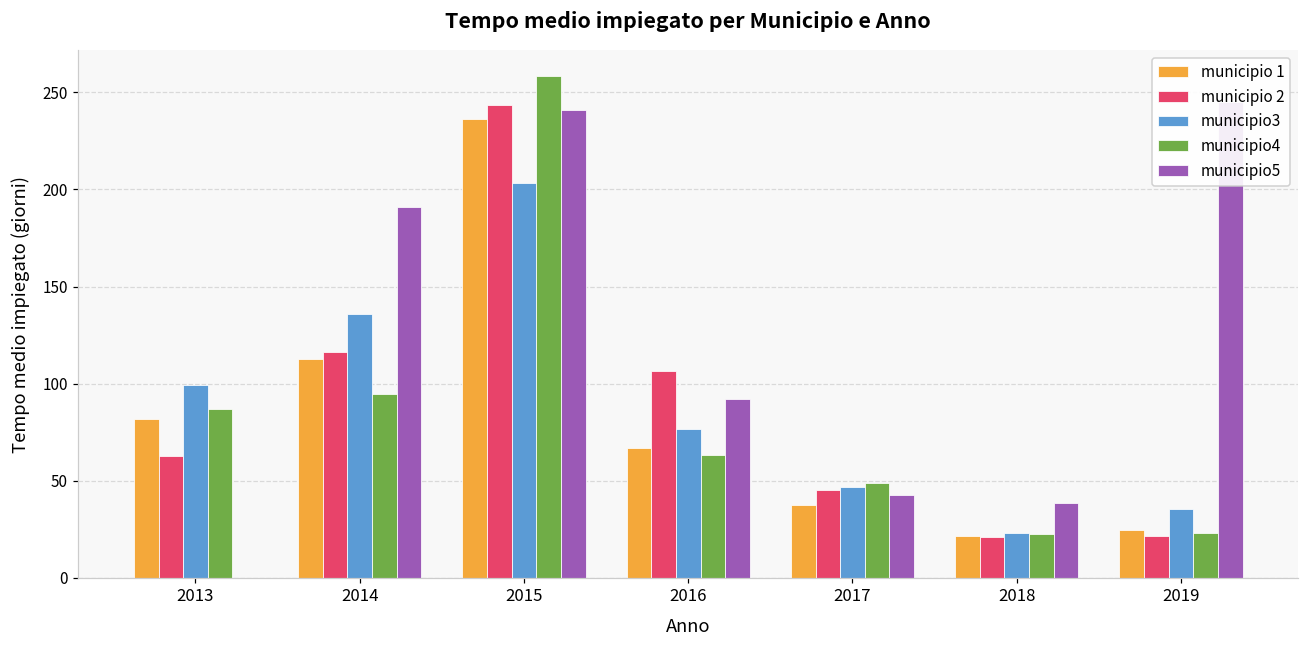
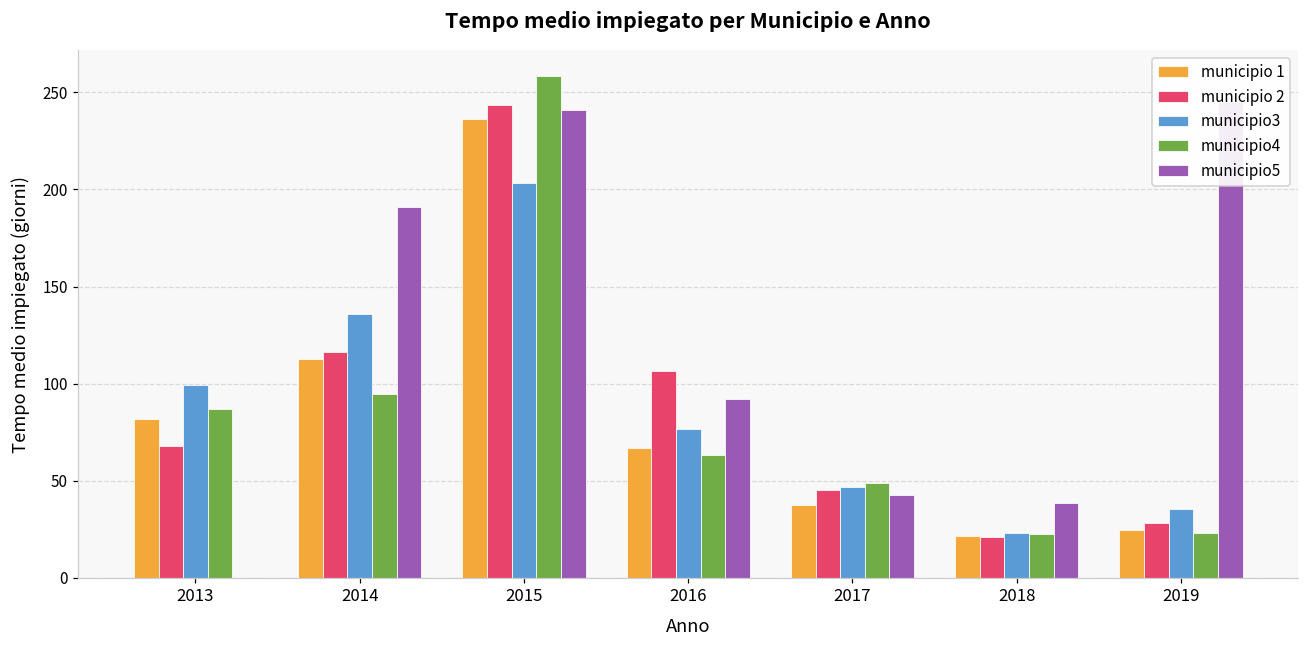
municipio 2, 2013: 63 -> 68
municipio 2, 2019: 21 -> 28
